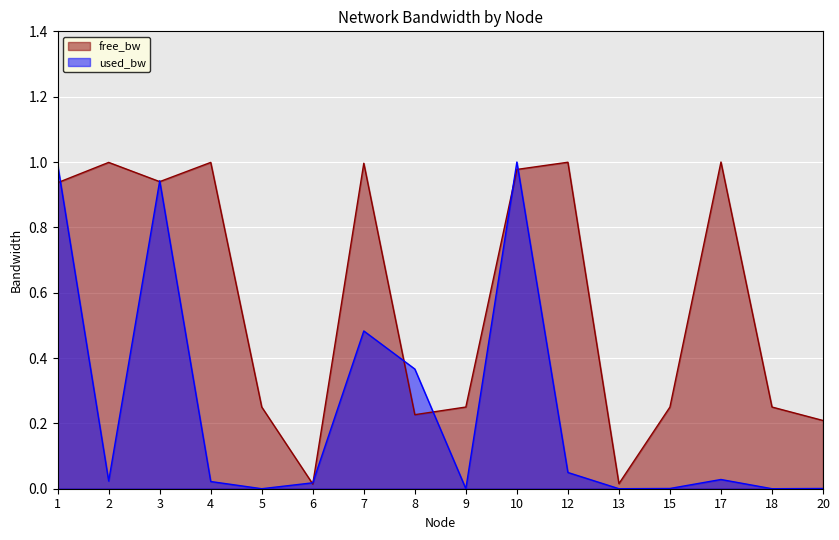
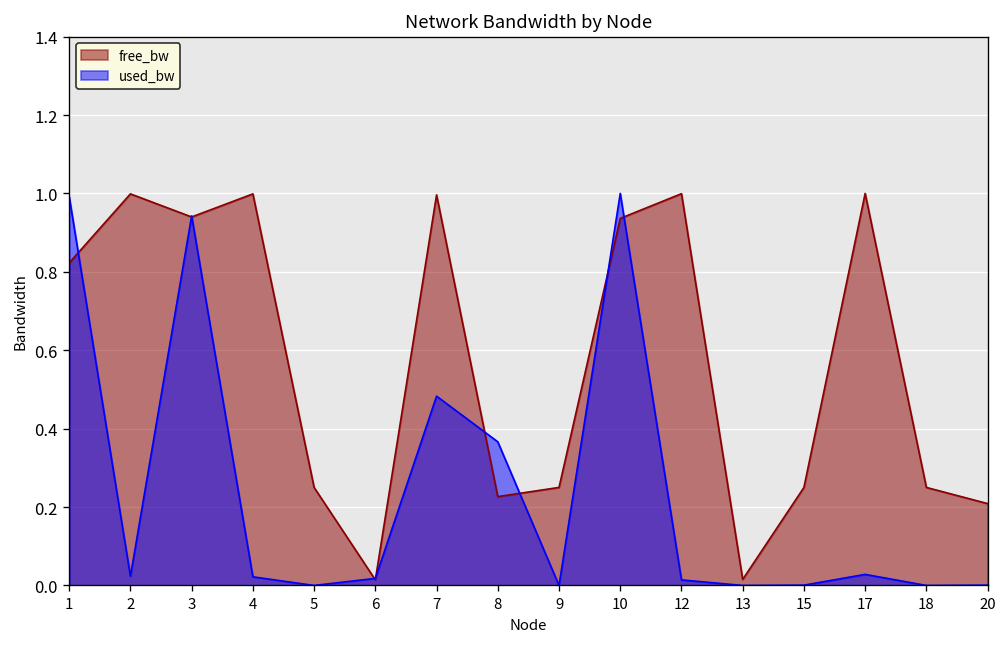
free_bw, 1: 0.94 -> 0.82
free_bw, 10: 0.98 -> 0.94
used_bw, 12: 0.05 -> 0.01
